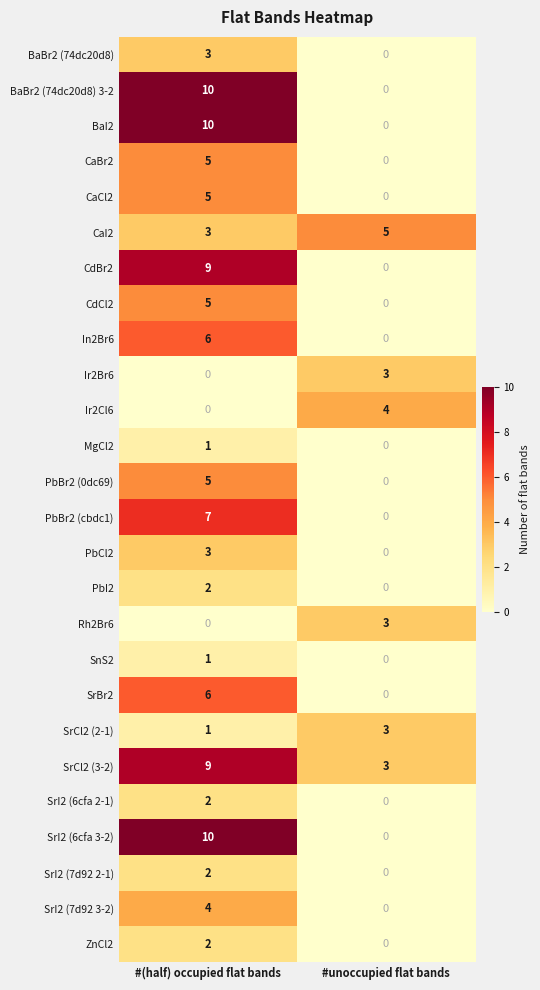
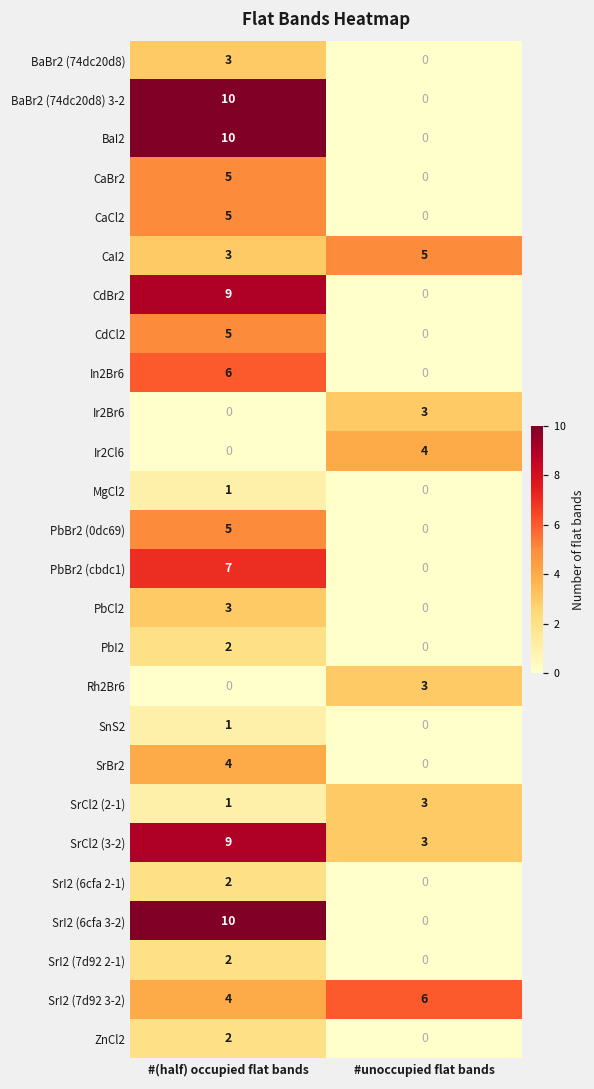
SrBr2, #(half) occupied flat bands: 6 -> 4
SrI2 (7d92 3-2), #unoccupied flat bands: 0 -> 6
